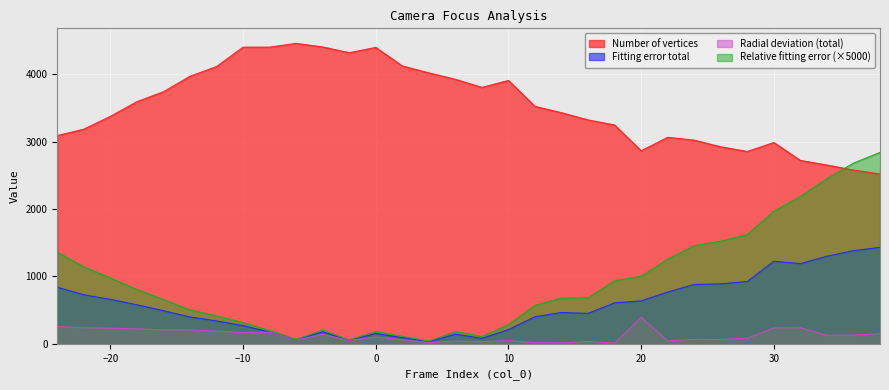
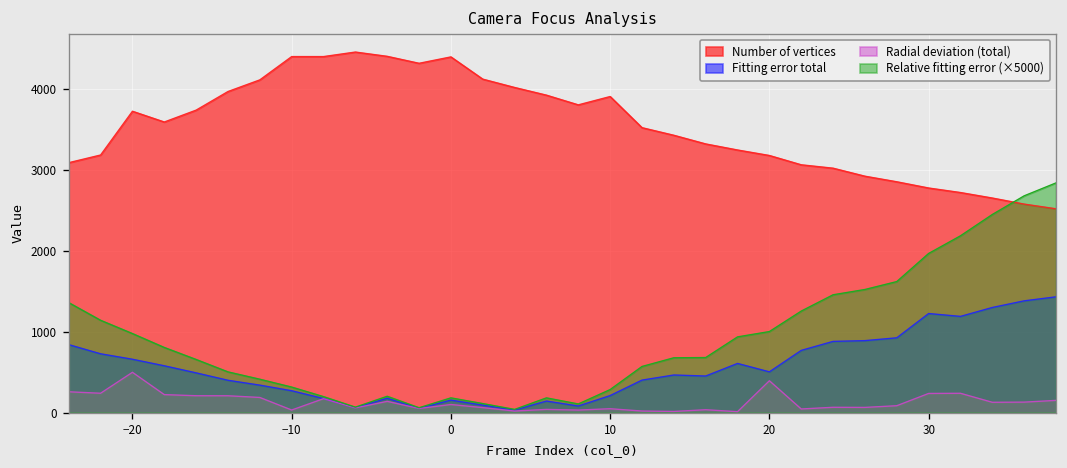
Number of vertices, −20: 3400 -> 3700
Radial deviation (total), −20: 200 -> 500
Radial deviation (total), −10: 200 -> 0
Number of vertices, 20: 2900 -> 3200
Fitting error total, 20: 600 -> 500
Number of vertices, 30: 3000 -> 2800
